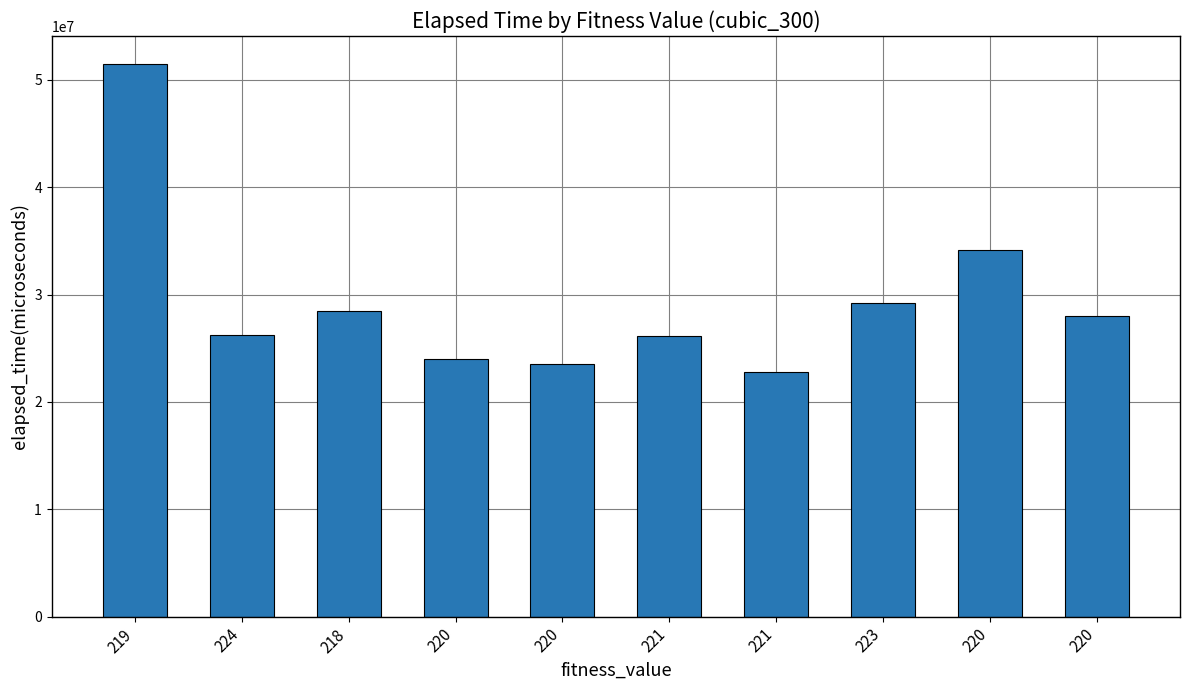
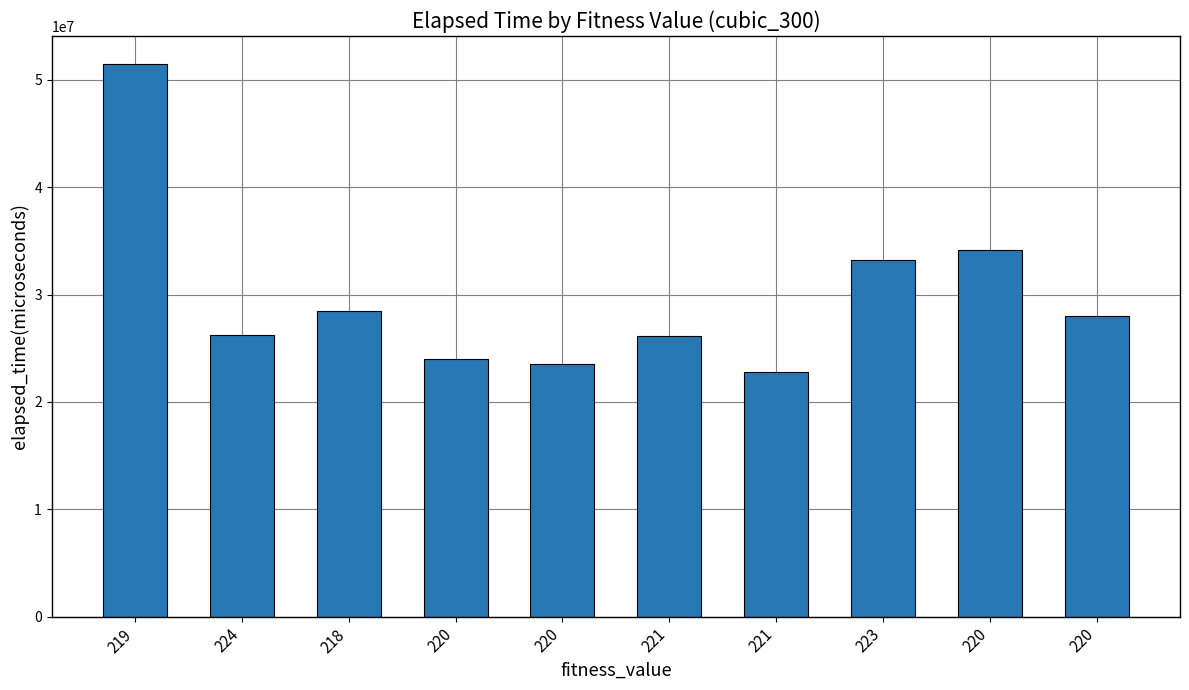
223: 29200000 -> 33200000
